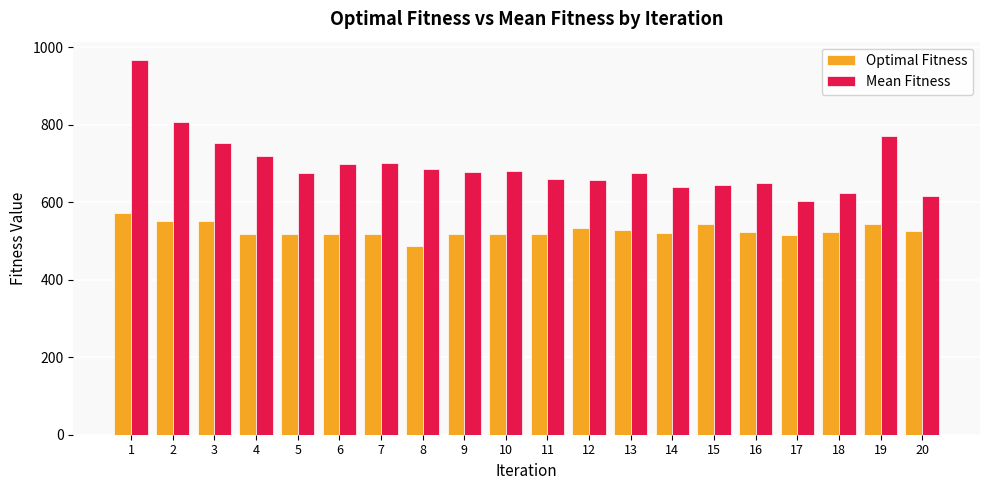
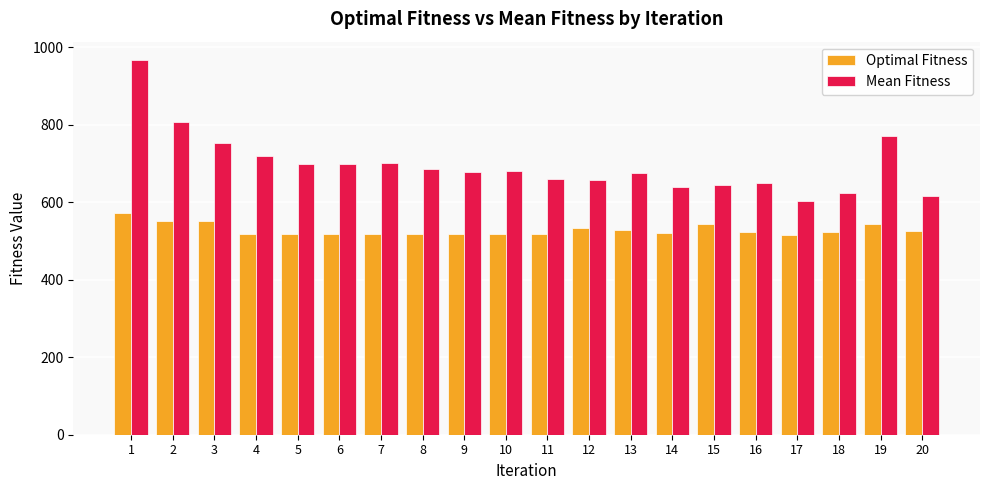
Mean Fitness, 5: 680 -> 700
Optimal Fitness, 8: 490 -> 520
